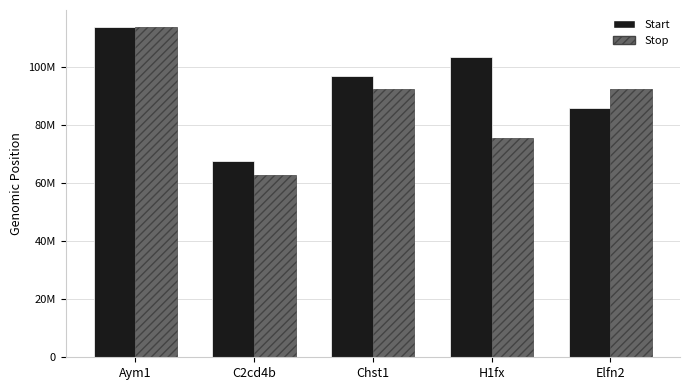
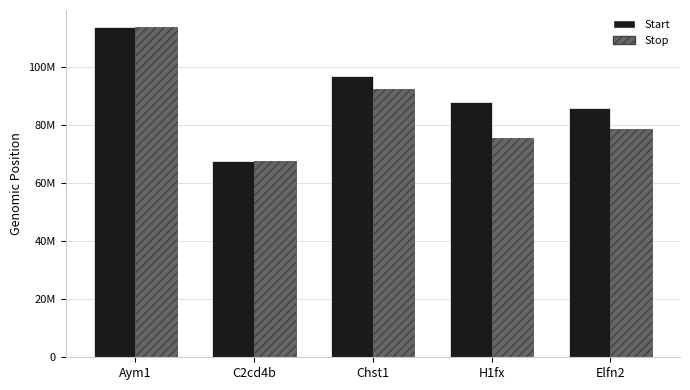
Stop, C2cd4b: 63000000 -> 68000000
Start, H1fx: 103000000 -> 88000000
Stop, Elfn2: 92000000 -> 79000000
